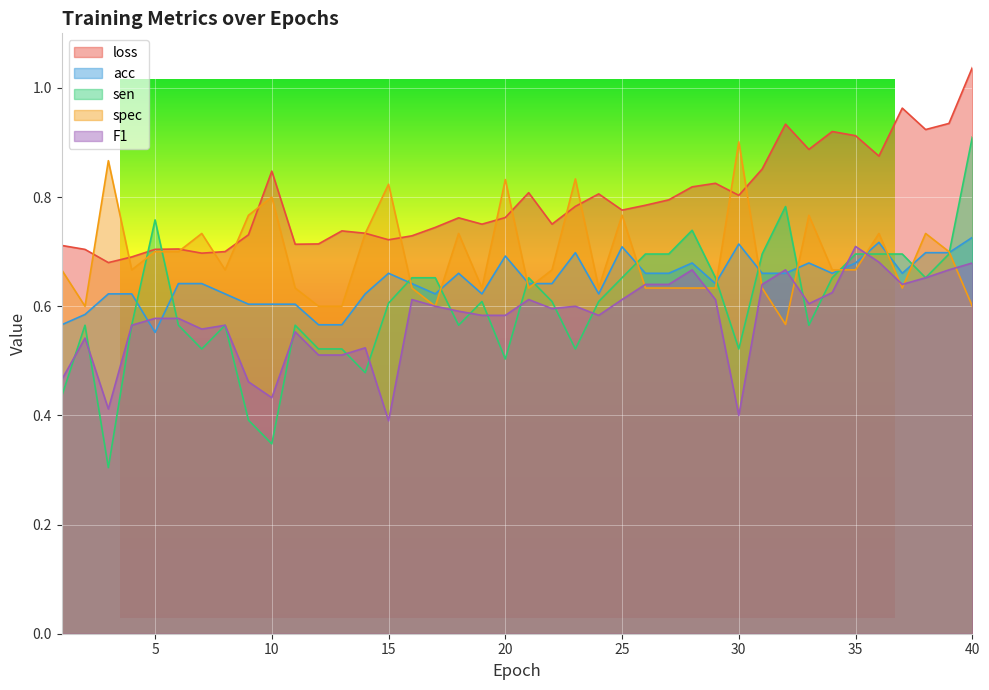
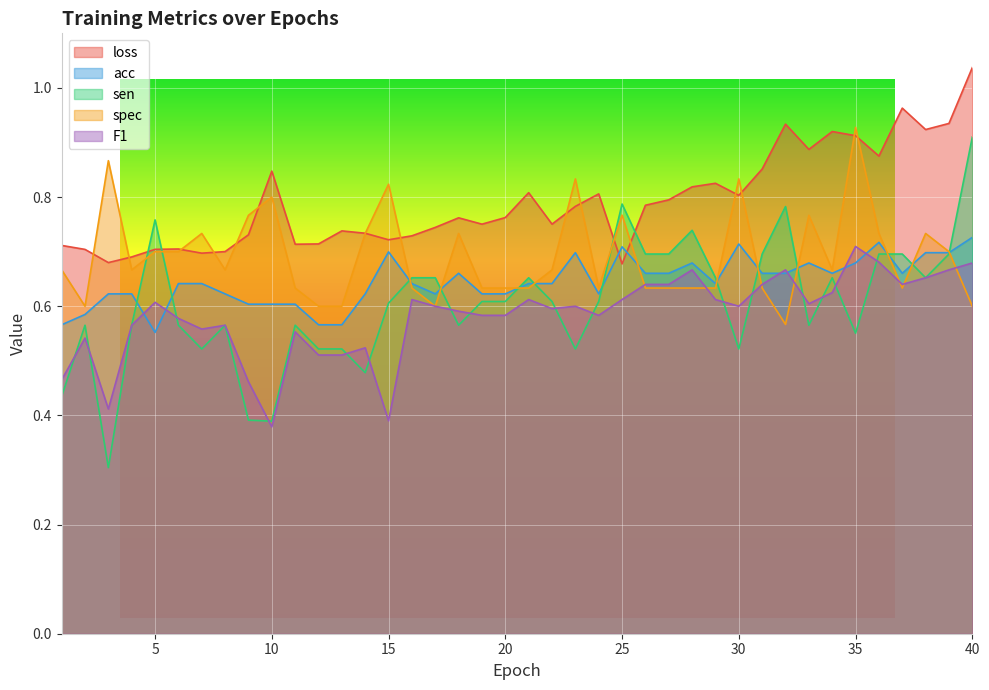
F1, 5: 0.58 -> 0.61
sen, 10: 0.35 -> 0.39
F1, 10: 0.43 -> 0.38
acc, 15: 0.66 -> 0.70
acc, 20: 0.69 -> 0.62
sen, 20: 0.50 -> 0.61
spec, 20: 0.83 -> 0.63
loss, 25: 0.78 -> 0.68
sen, 25: 0.65 -> 0.79
spec, 30: 0.90 -> 0.83
F1, 30: 0.4 -> 0.6
sen, 35: 0.70 -> 0.55
spec, 35: 0.67 -> 0.93
